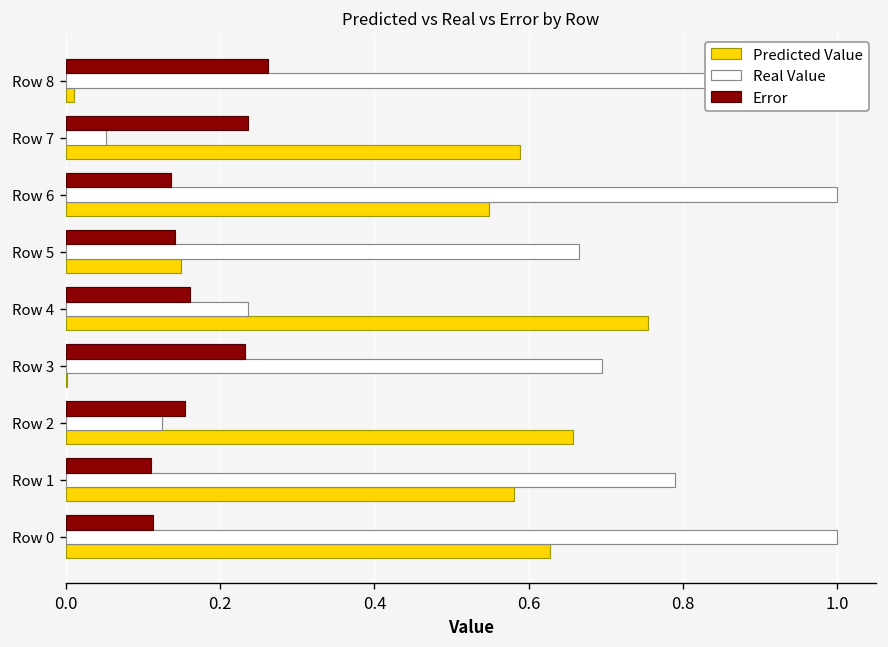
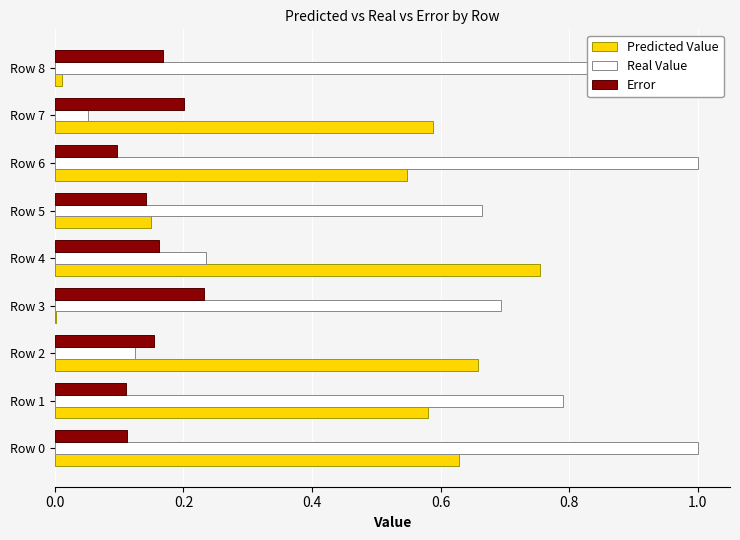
Error, Row 8: 0.26 -> 0.17
Error, Row 7: 0.24 -> 0.20
Error, Row 6: 0.14 -> 0.10
